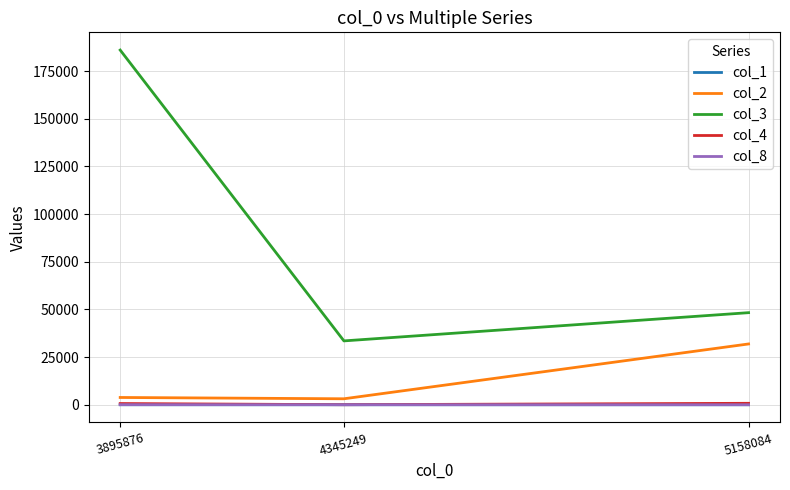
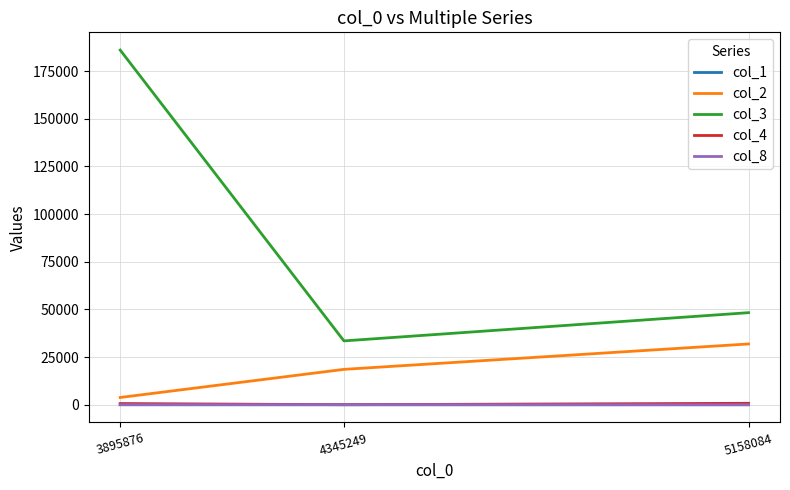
col_2, 4345249: 3000 -> 19000
